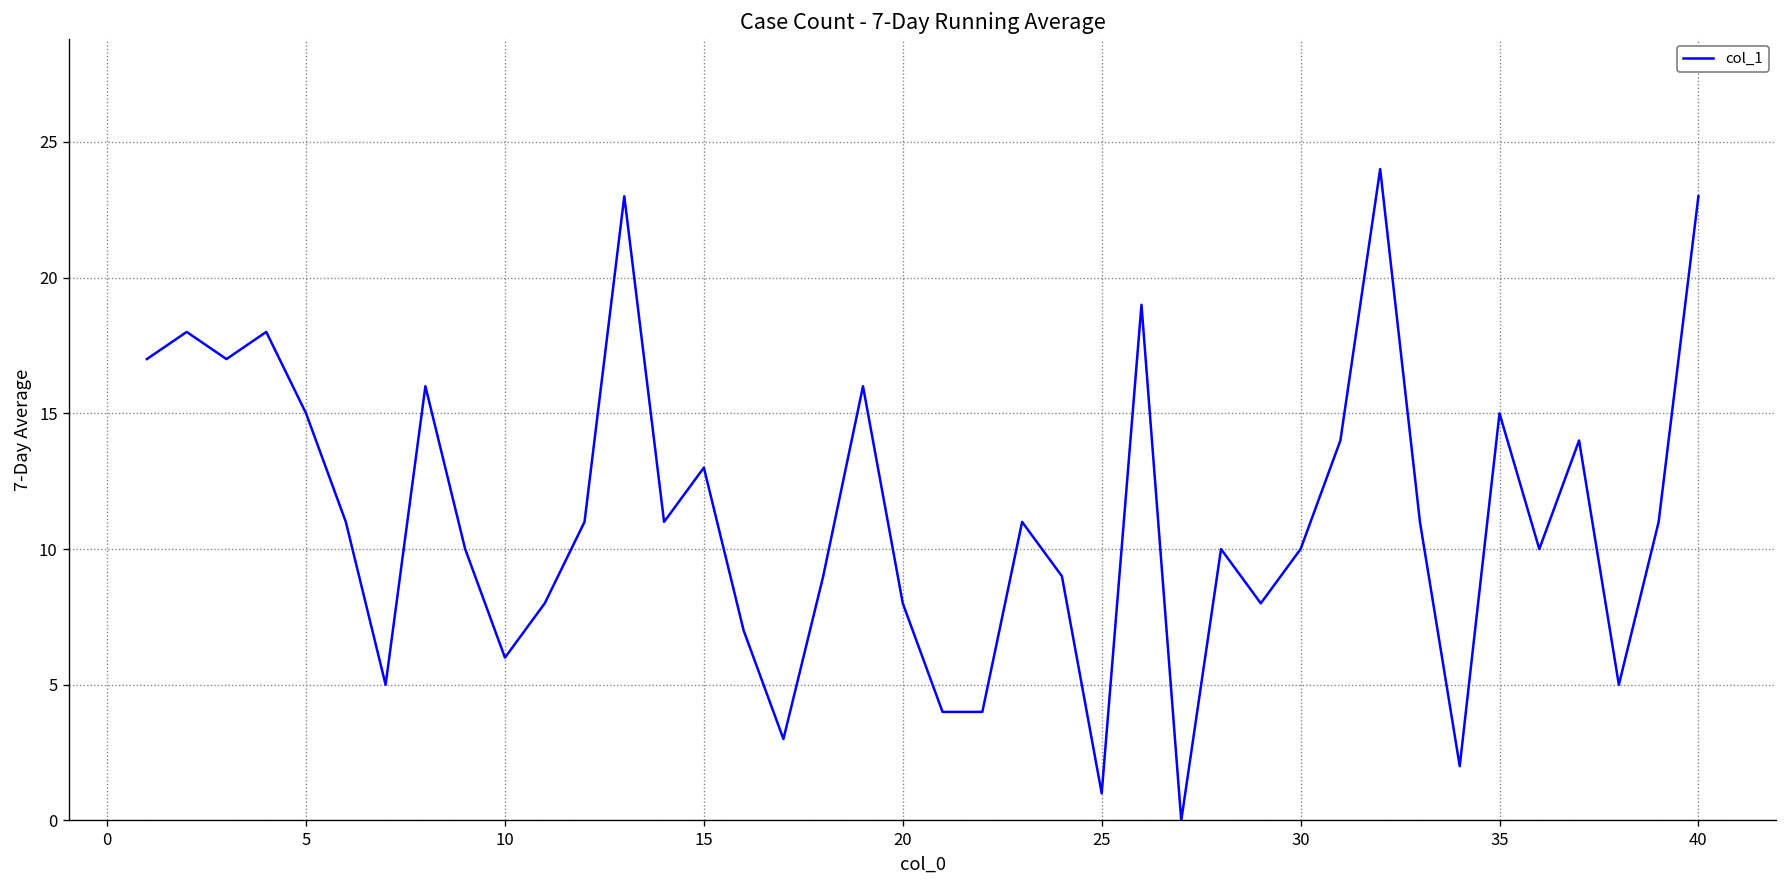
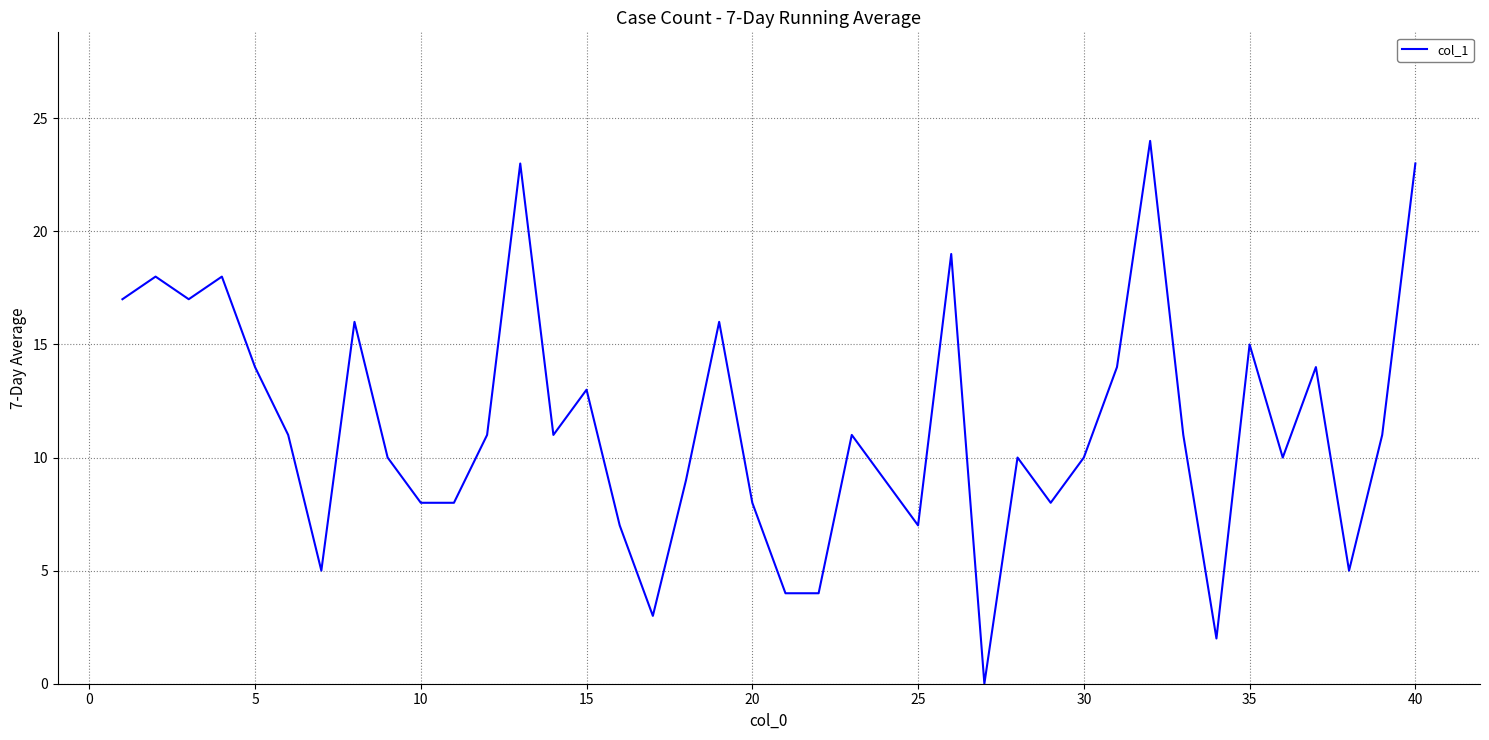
5: 15 -> 14
10: 6 -> 8
25: 1 -> 7
